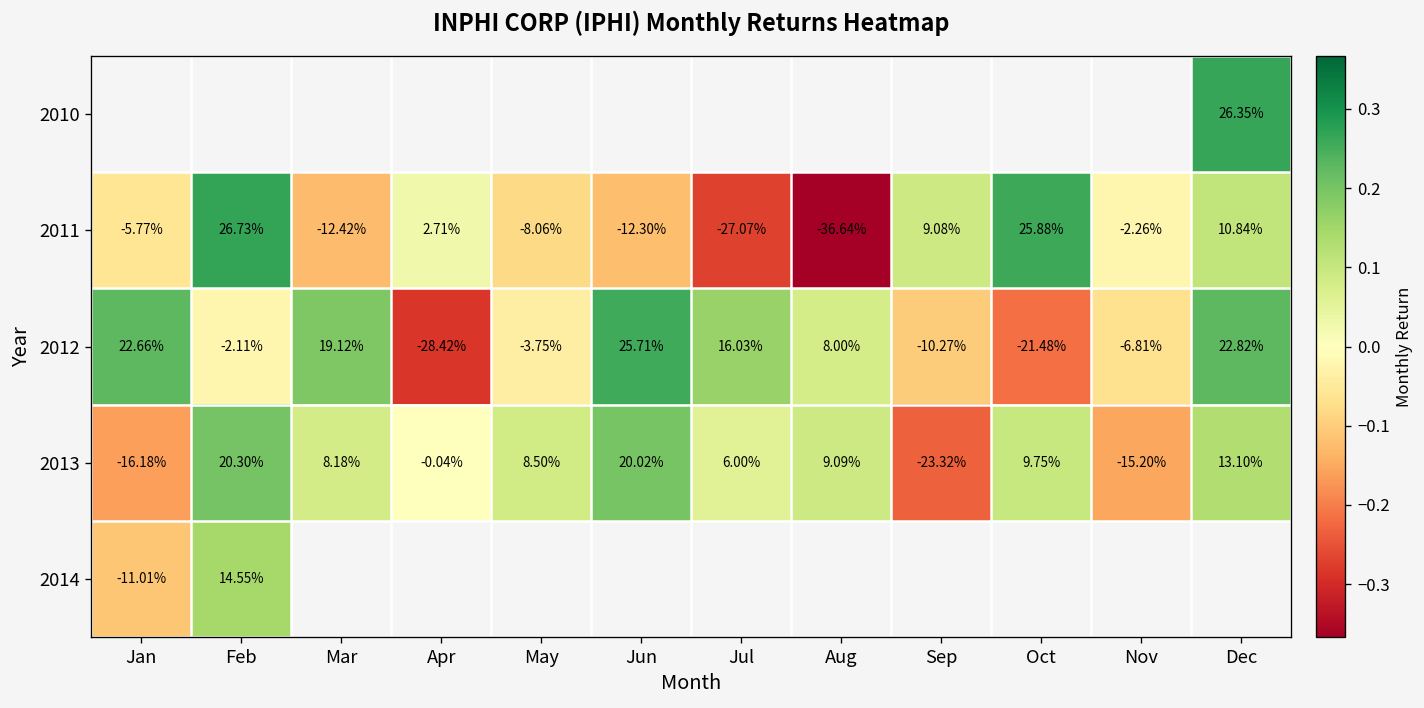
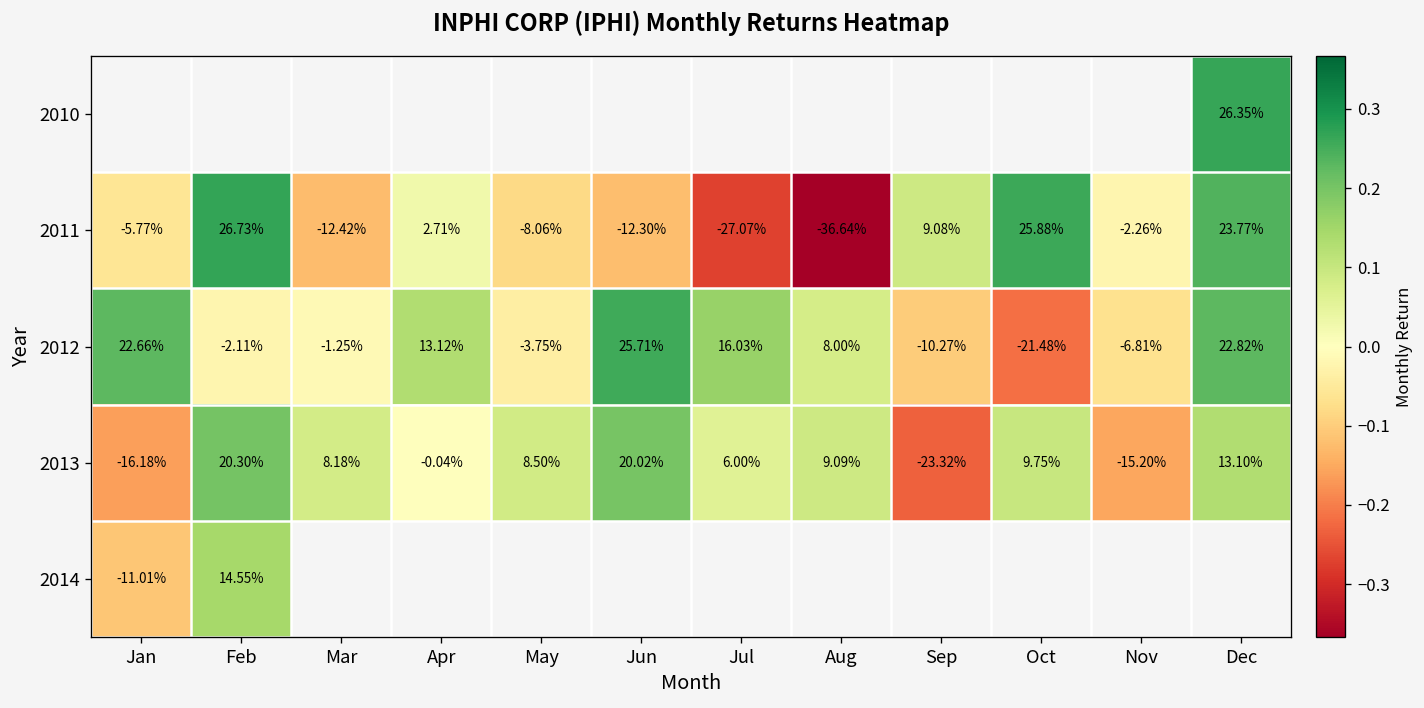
2011, Dec: 10.84% -> 23.77%
2012, Mar: 19.12% -> -1.25%
2012, Apr: -28.42% -> 13.12%
